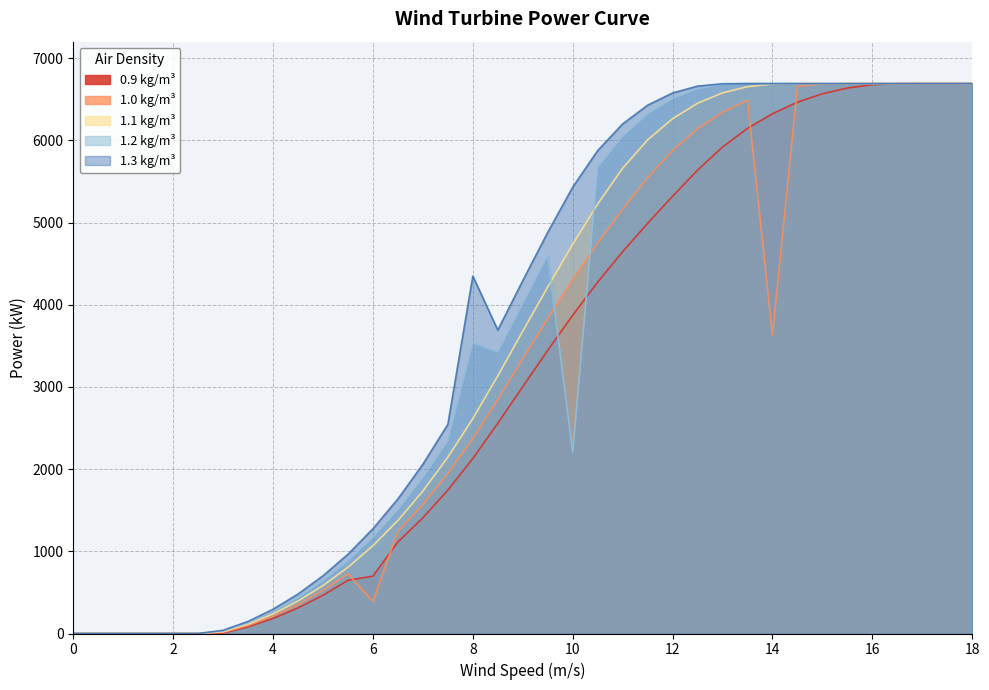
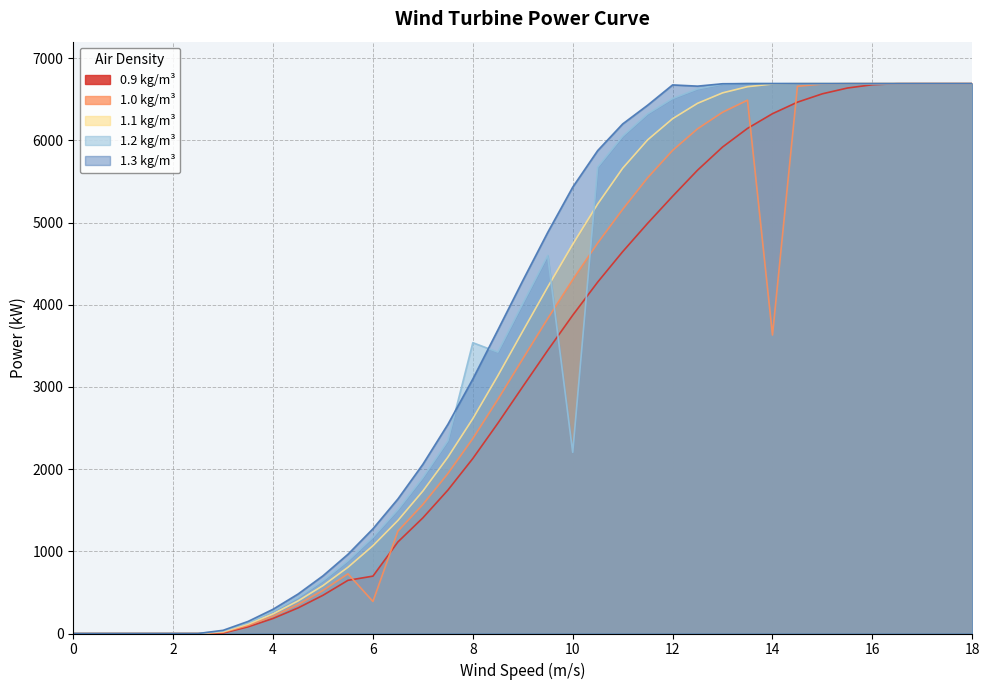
1.3 kg/m³, 8: 4300 -> 3100
1.3 kg/m³, 12: 6600 -> 6700
